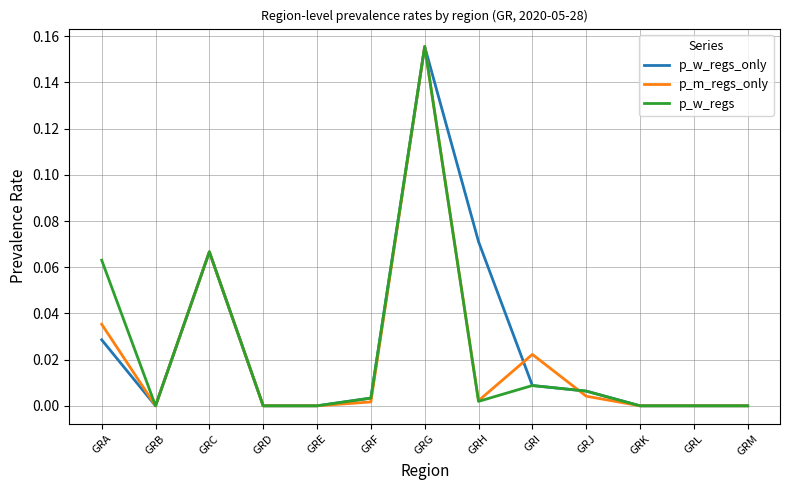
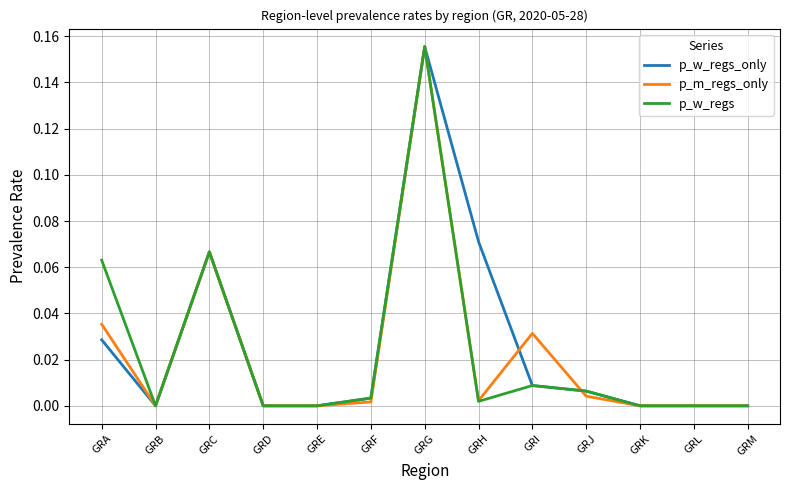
p_m_regs_only, GRI: 0.022 -> 0.031
